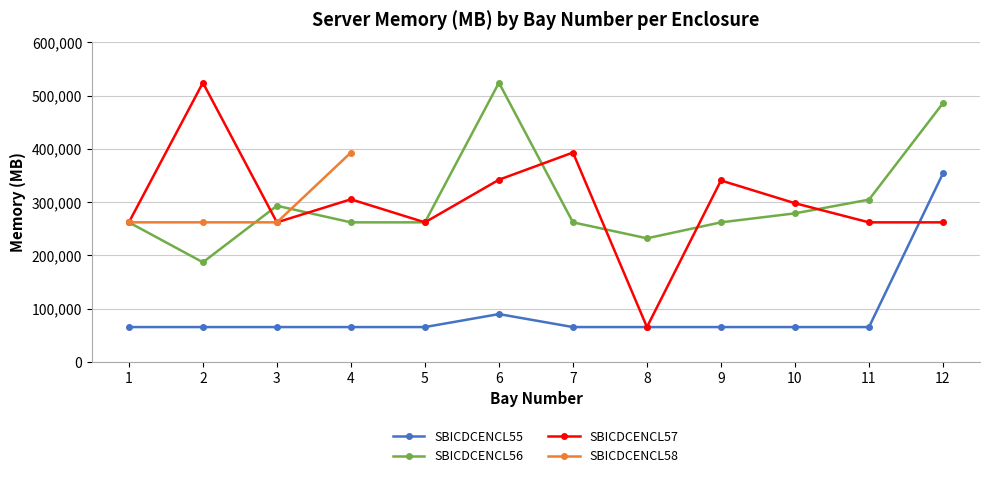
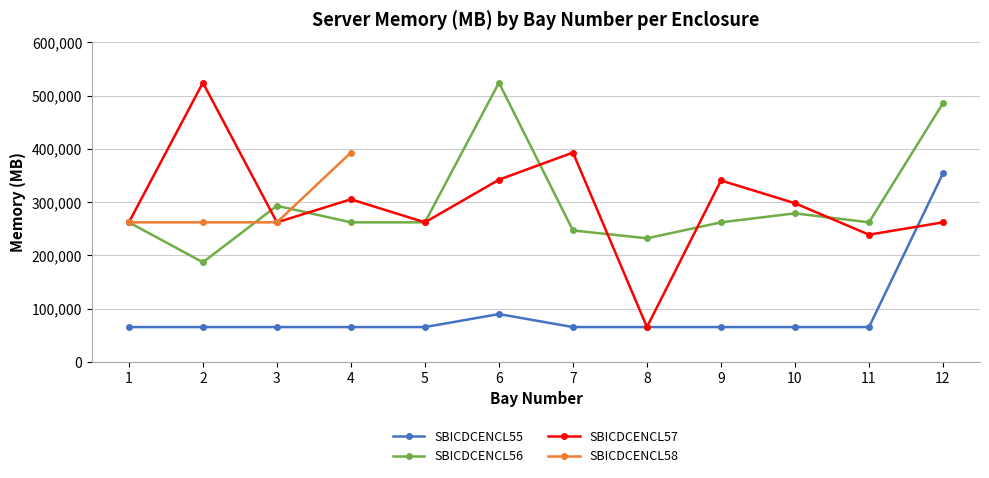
SBICDCENCL56, 7: 260,000 -> 250,000
SBICDCENCL56, 11: 300,000 -> 260,000
SBICDCENCL57, 11: 260,000 -> 240,000
